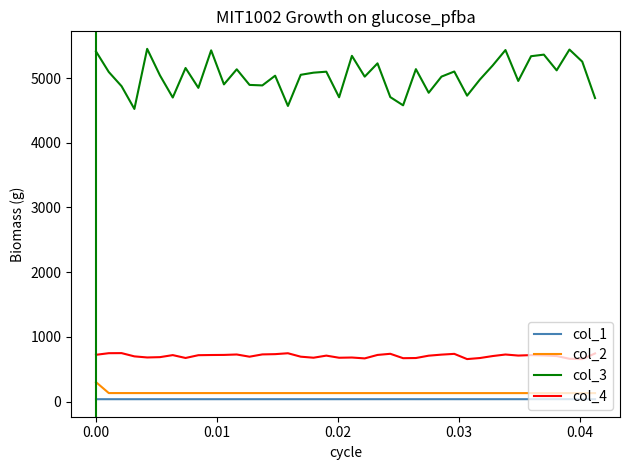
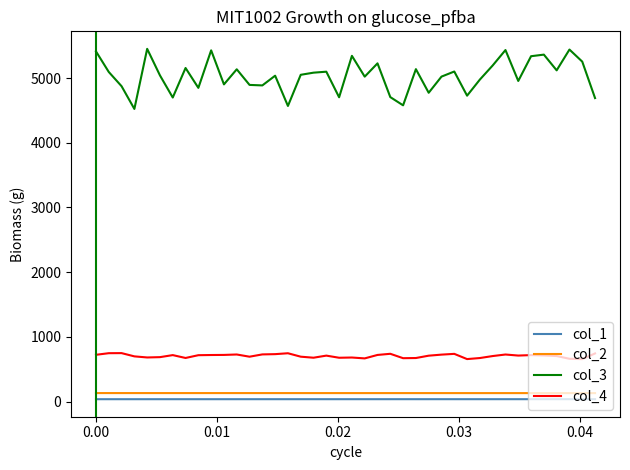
col_2, 0.00: 300 -> 100
